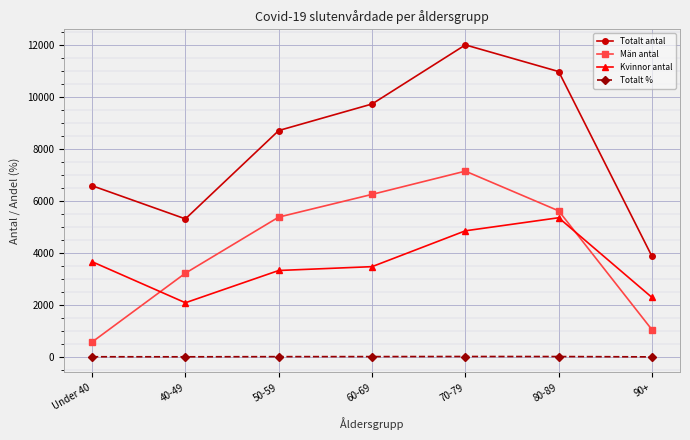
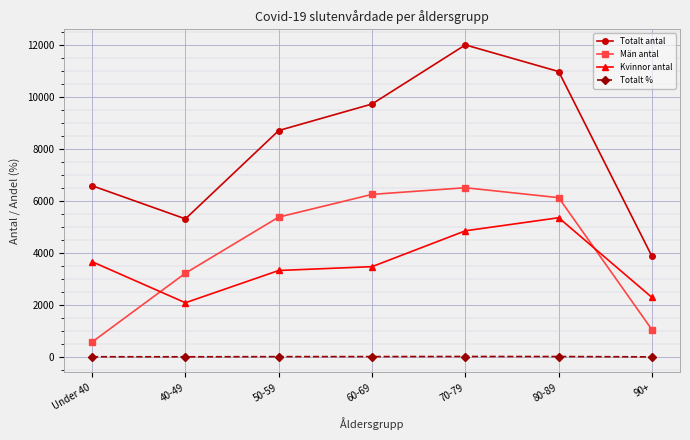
Män antal, 70-79: 7200 -> 6500
Män antal, 80-89: 5600 -> 6100
